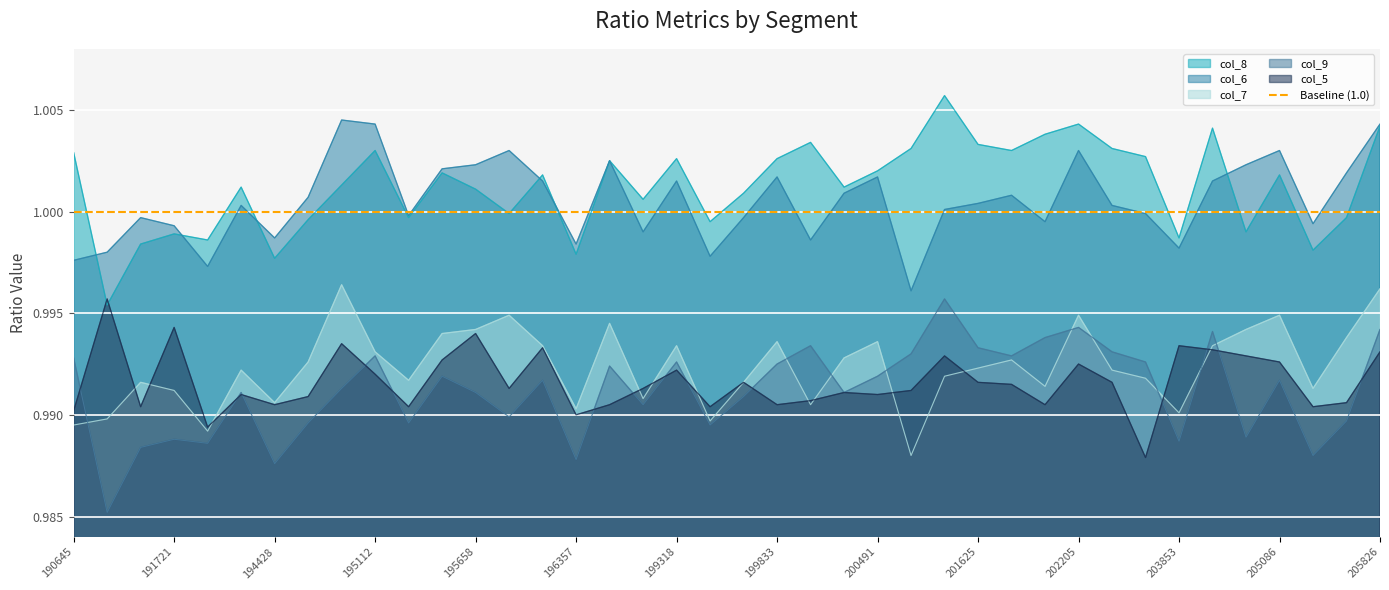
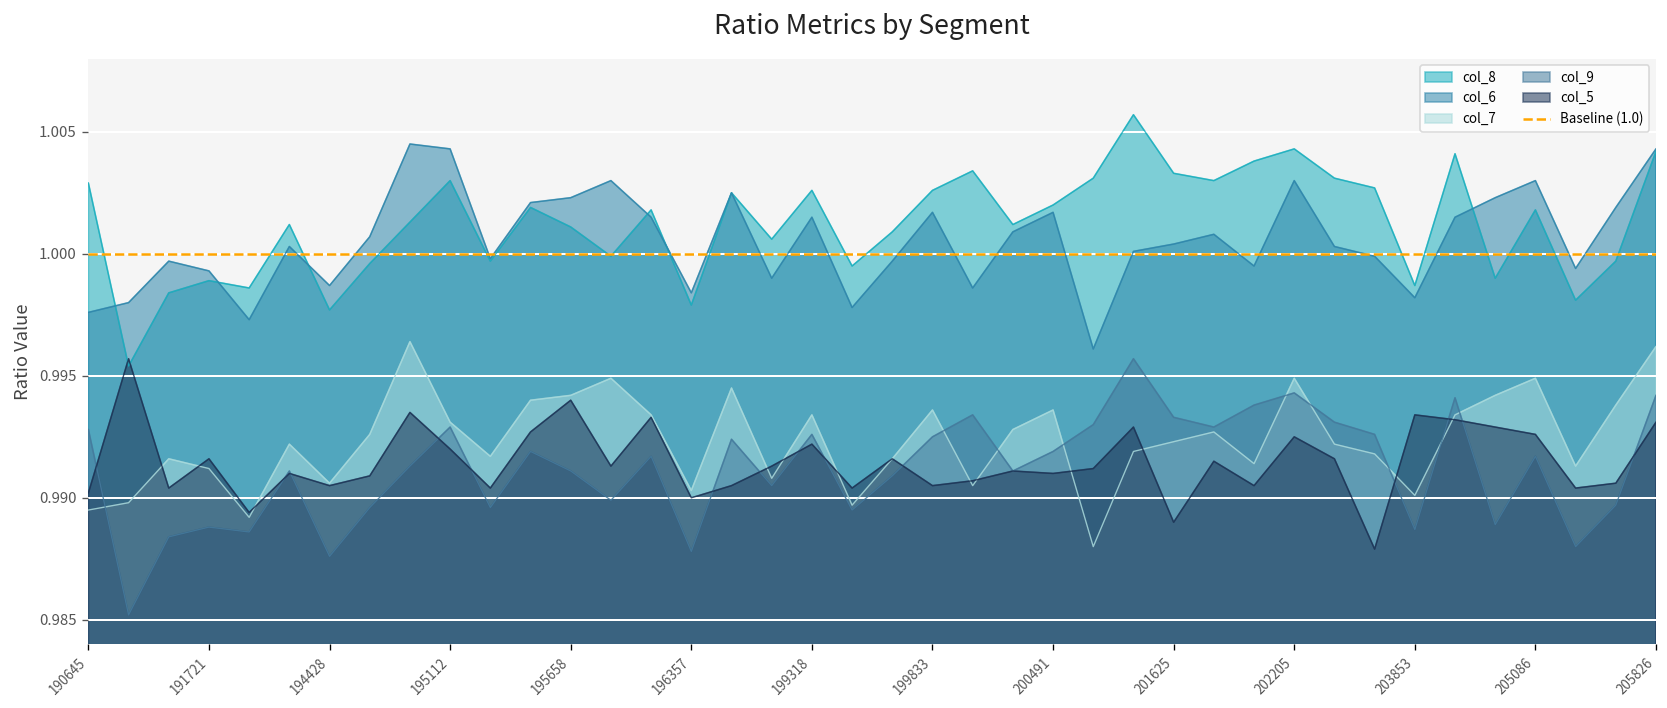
col_5, 191721: 0.9943 -> 0.9916
col_5, 201625: 0.9916 -> 0.9890
